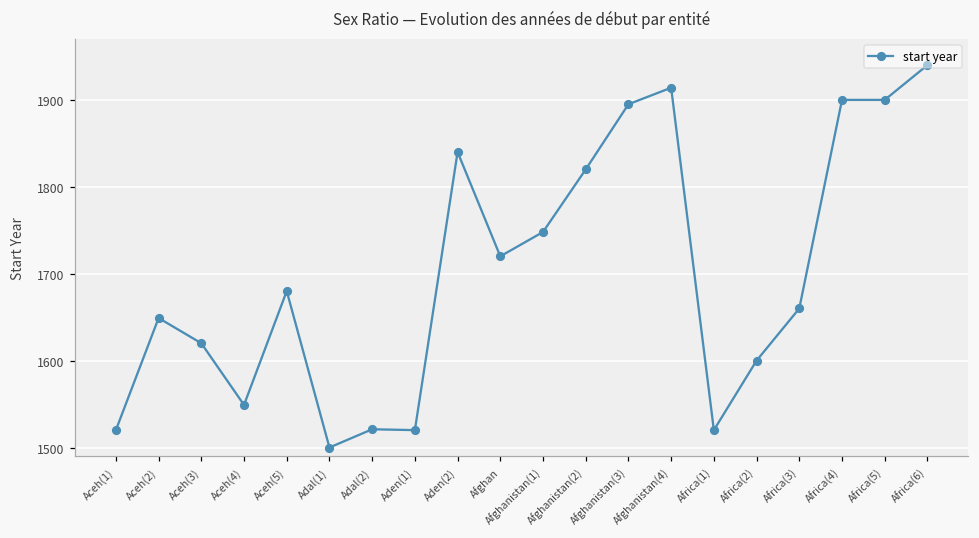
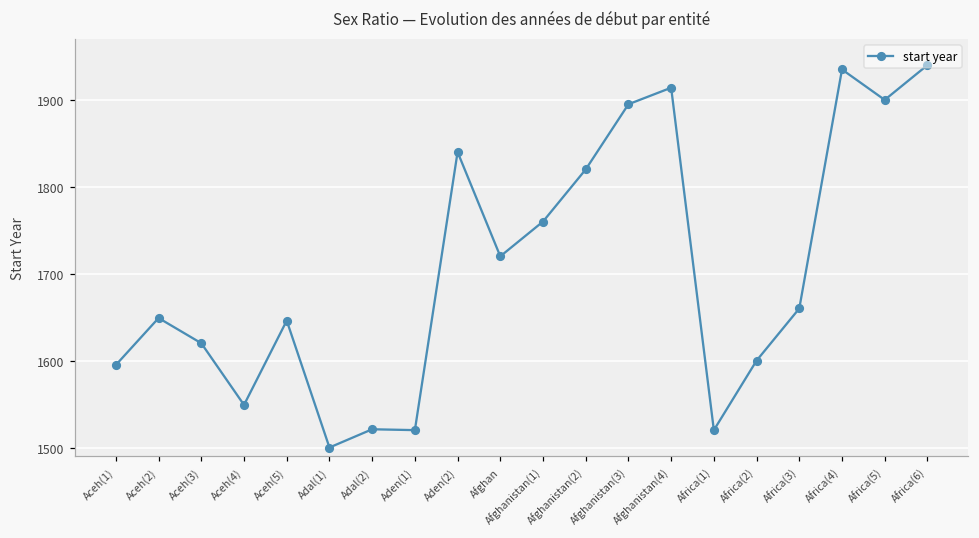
Aceh(1): 1520 -> 1600
Aceh(5): 1680 -> 1650
Afghanistan(1): 1750 -> 1760
Africa(4): 1900 -> 1940
